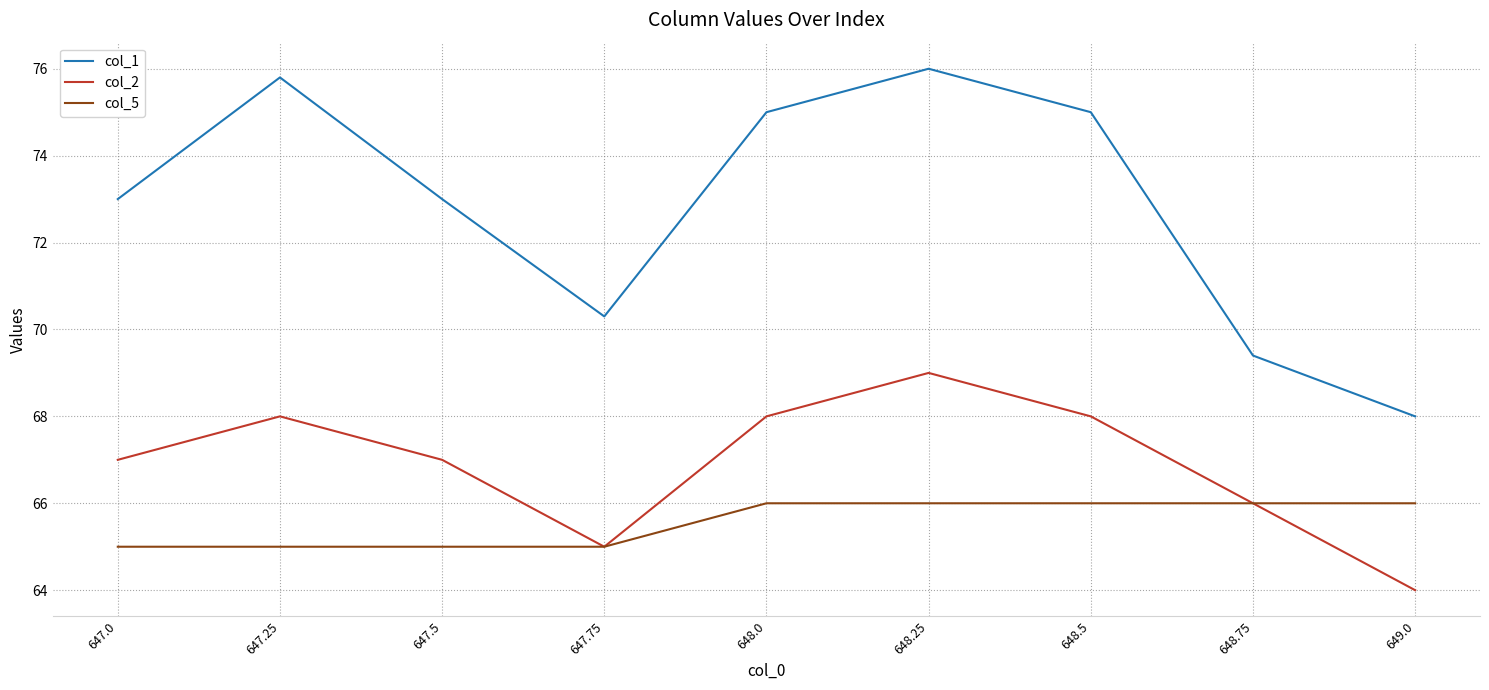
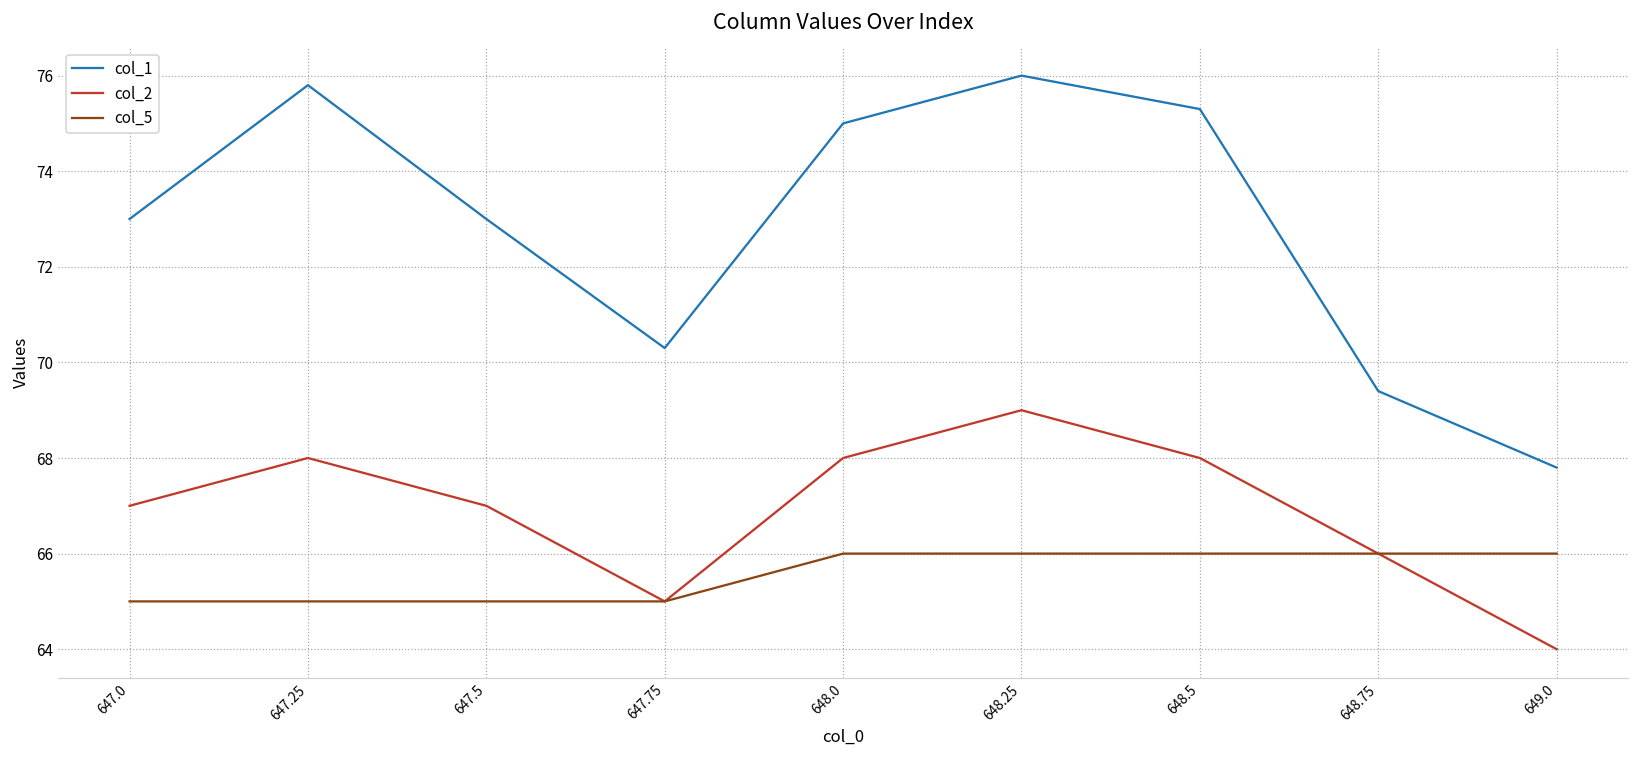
col_1, 648.5: 75.0 -> 75.3
col_1, 649.0: 68.0 -> 67.8
